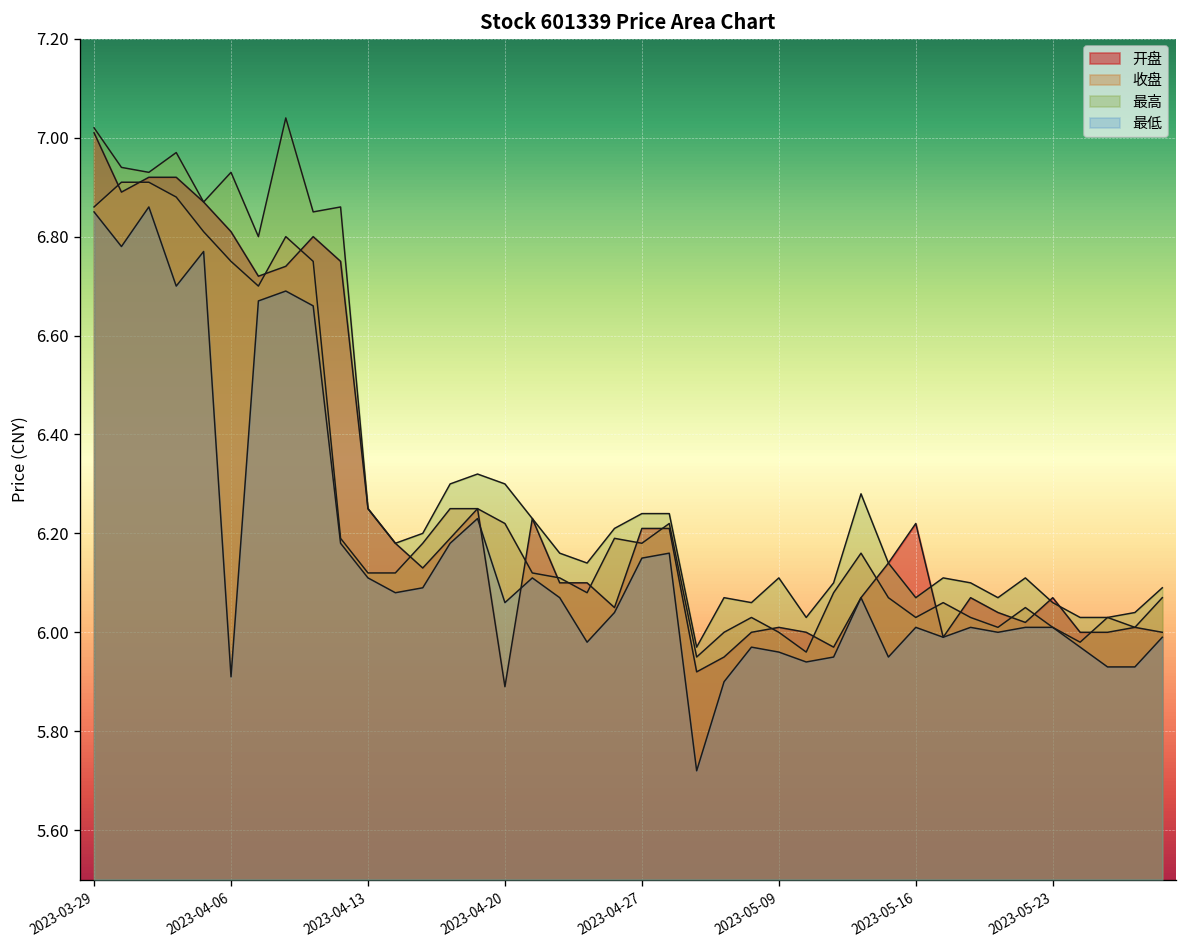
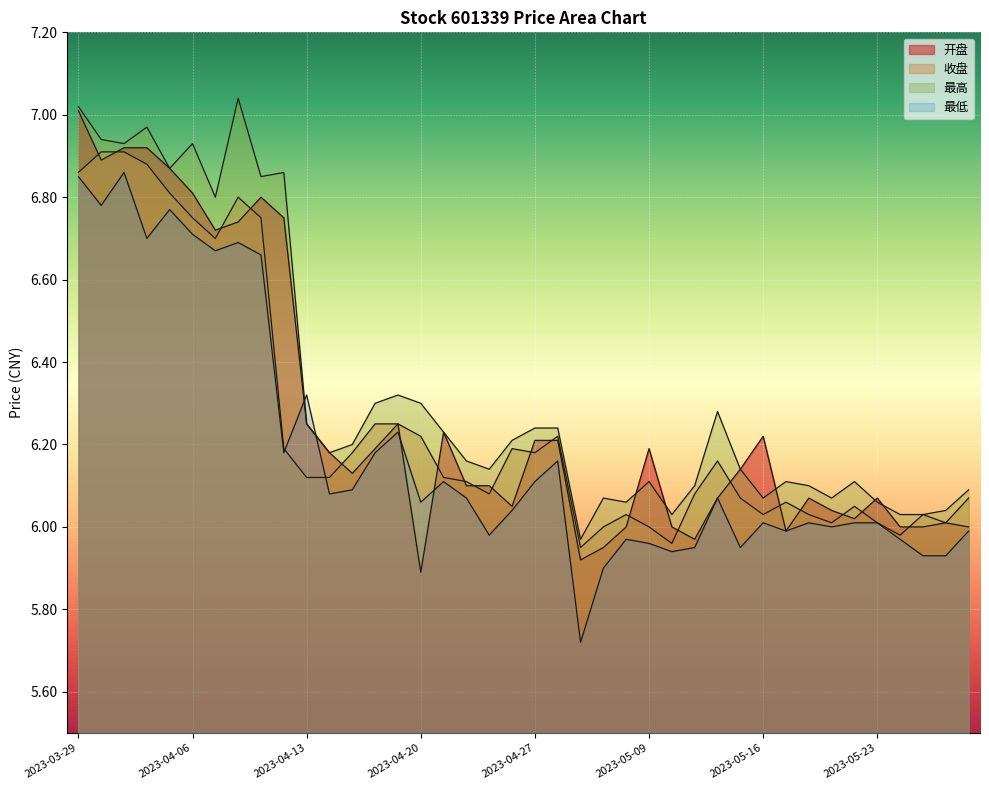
最低, 2023-04-06: 5.91 -> 6.71
最低, 2023-04-13: 6.11 -> 6.32
最低, 2023-04-27: 6.15 -> 6.11
开盘, 2023-05-09: 6.01 -> 6.19
